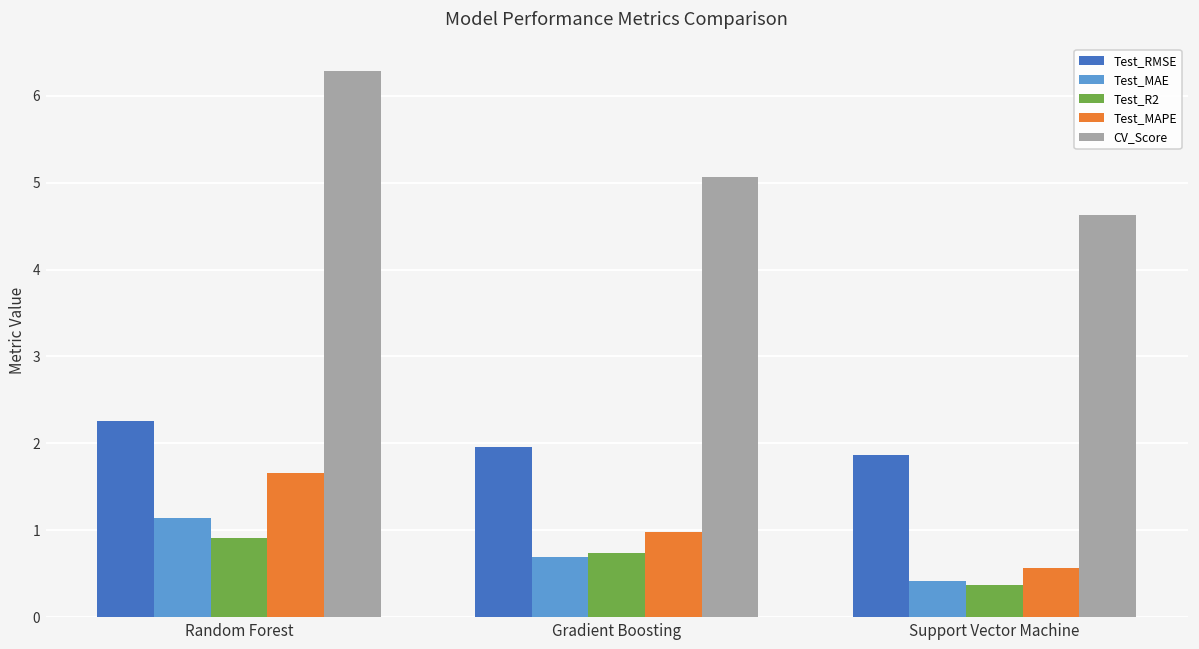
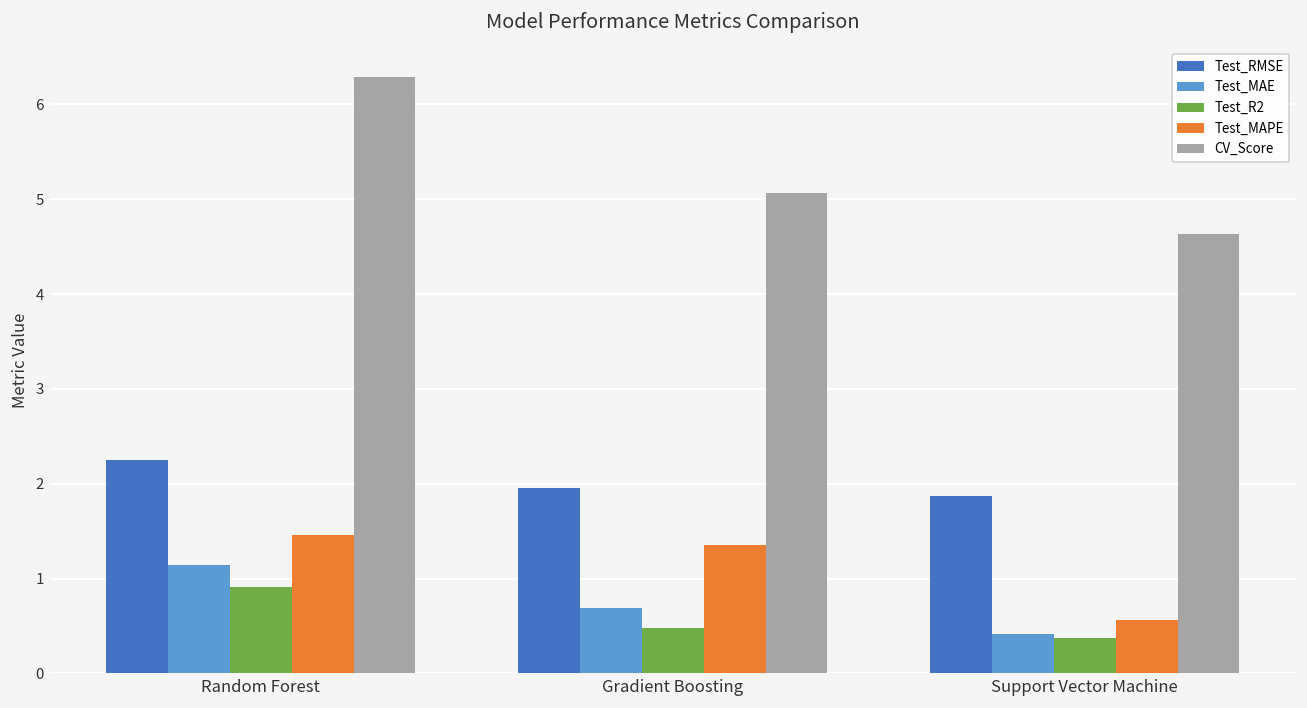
Test_MAPE, Random Forest: 1.7 -> 1.5
Test_R2, Gradient Boosting: 0.7 -> 0.5
Test_MAPE, Gradient Boosting: 1.0 -> 1.4
